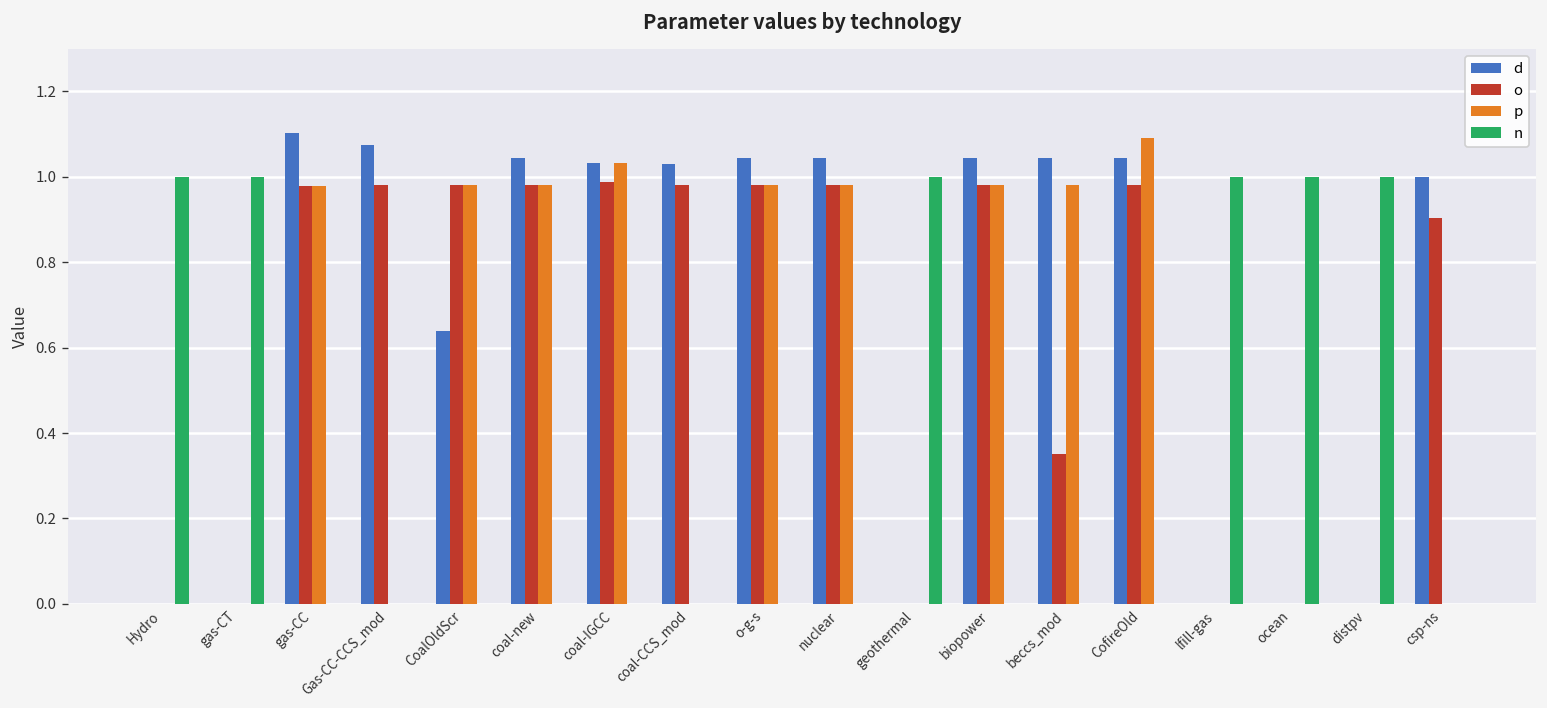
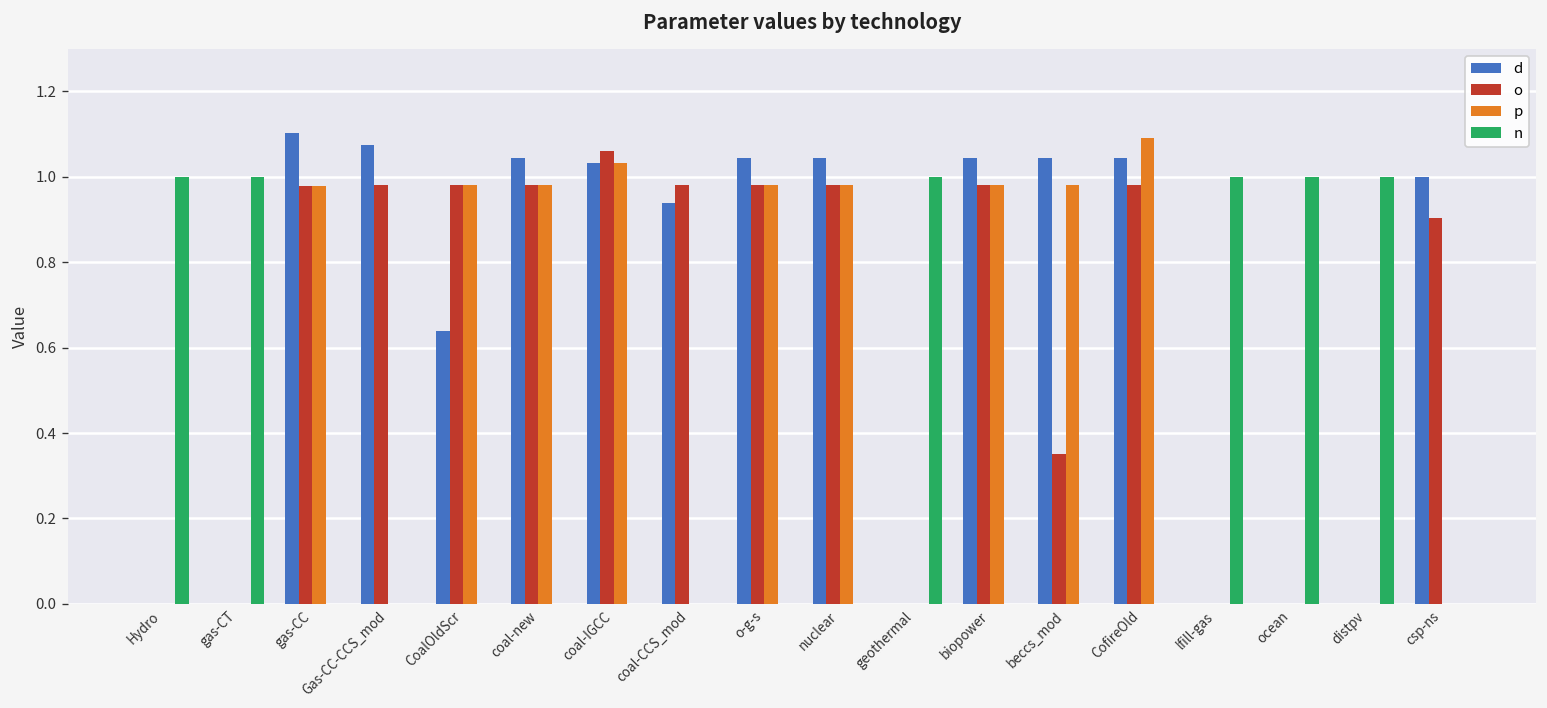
o, coal-IGCC: 0.99 -> 1.06
d, coal-CCS_mod: 1.03 -> 0.94
